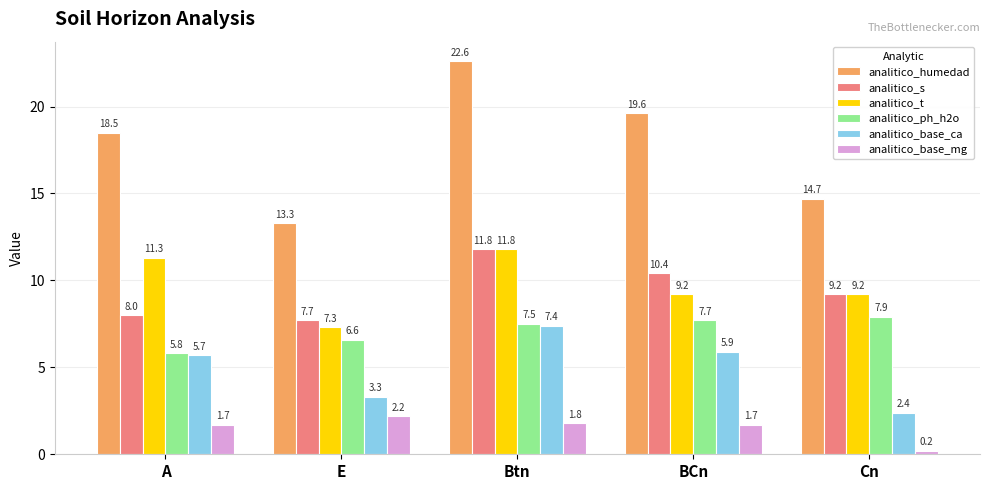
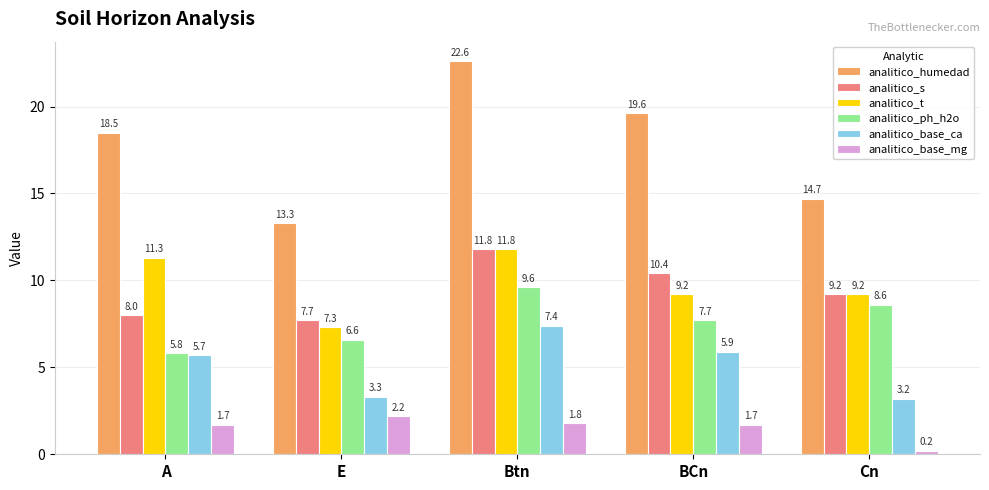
analitico_ph_h2o, Btn: 7.5 -> 9.6
analitico_ph_h2o, Cn: 7.9 -> 8.6
analitico_base_ca, Cn: 2.4 -> 3.2
